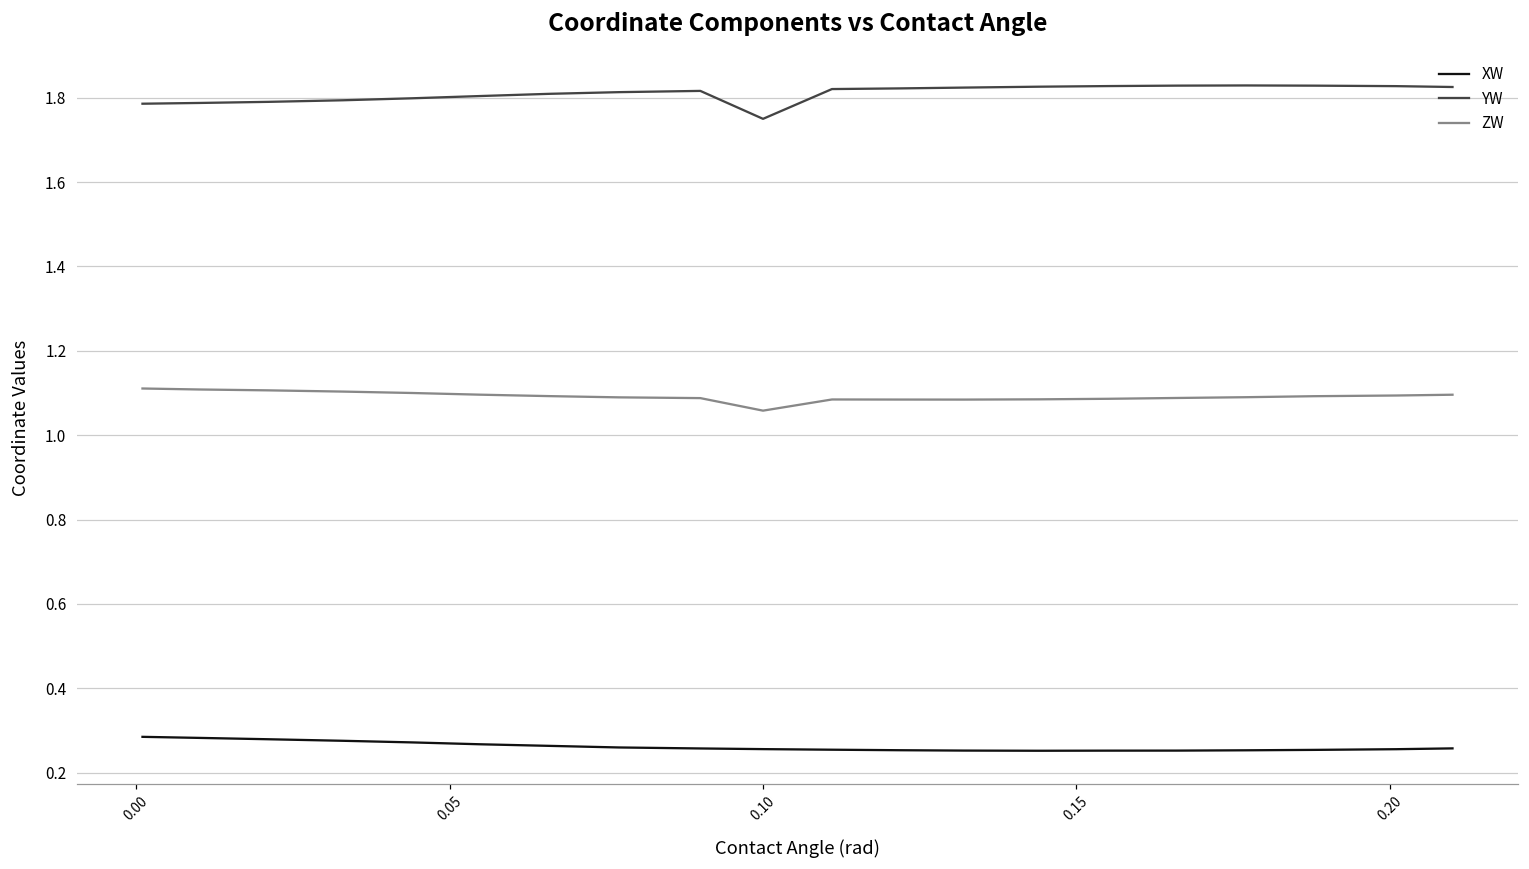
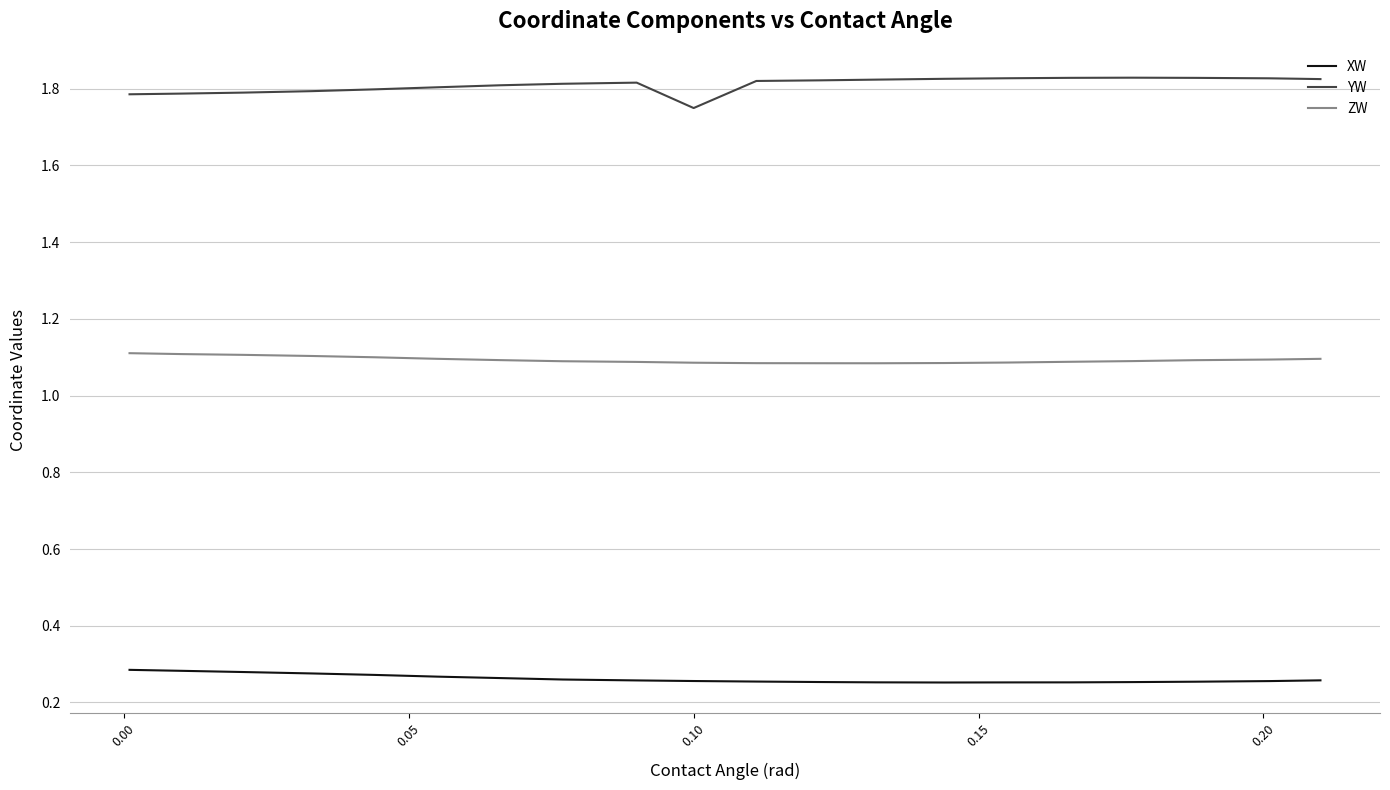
ZW, 0.10: 1.06 -> 1.09
